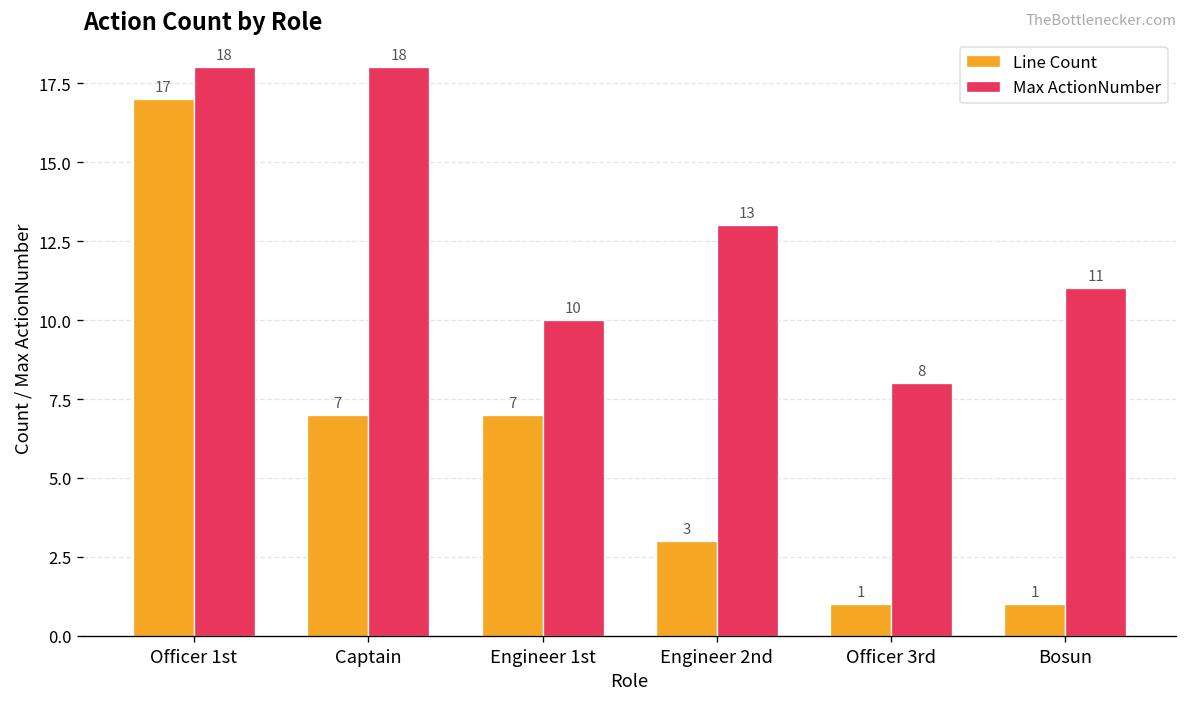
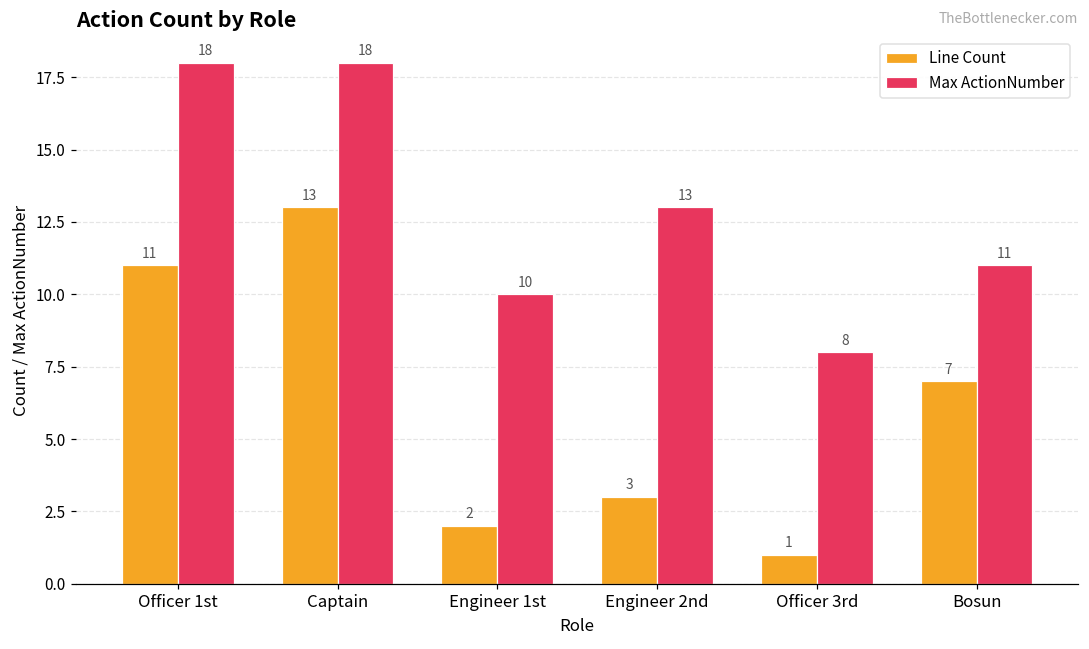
Line Count, Officer 1st: 17 -> 11
Line Count, Captain: 7 -> 13
Line Count, Engineer 1st: 7 -> 2
Line Count, Bosun: 1 -> 7
